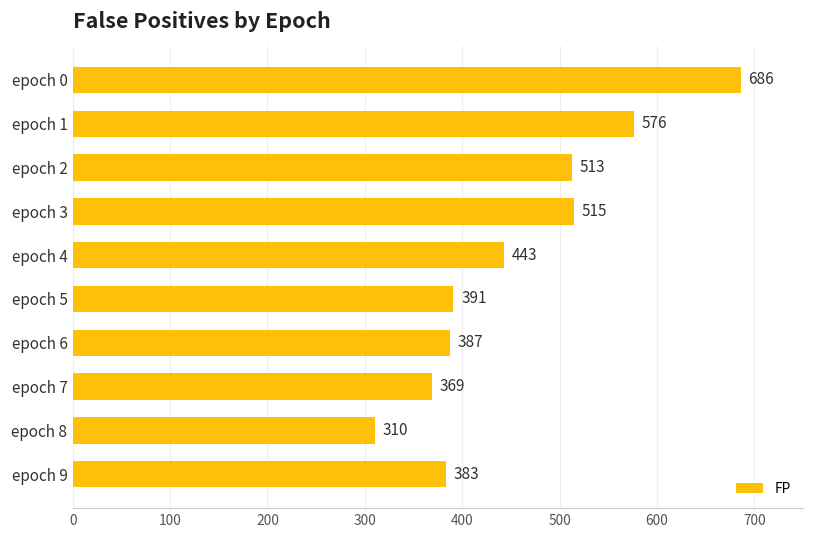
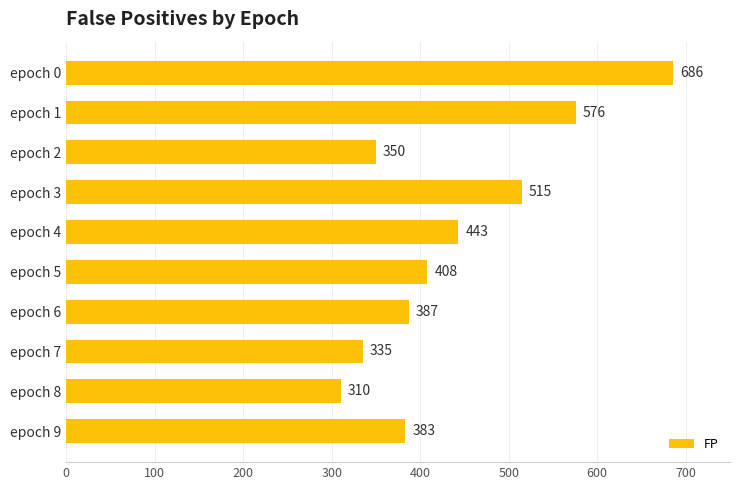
epoch 2: 513 -> 350
epoch 5: 391 -> 408
epoch 7: 369 -> 335
